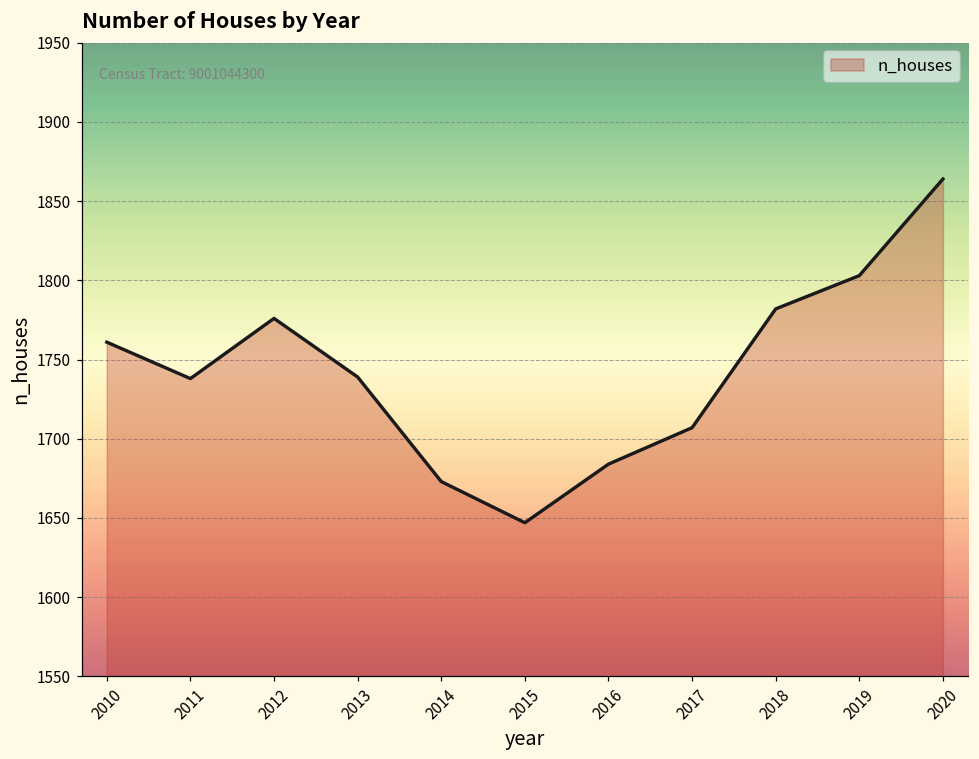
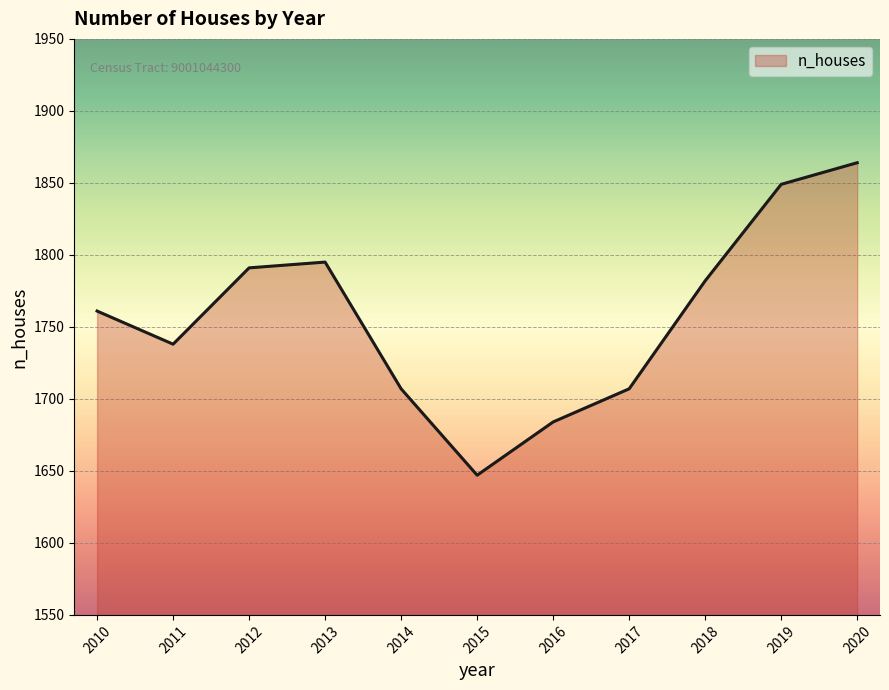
2012: 1776 -> 1791
2013: 1739 -> 1795
2014: 1673 -> 1707
2019: 1803 -> 1849
